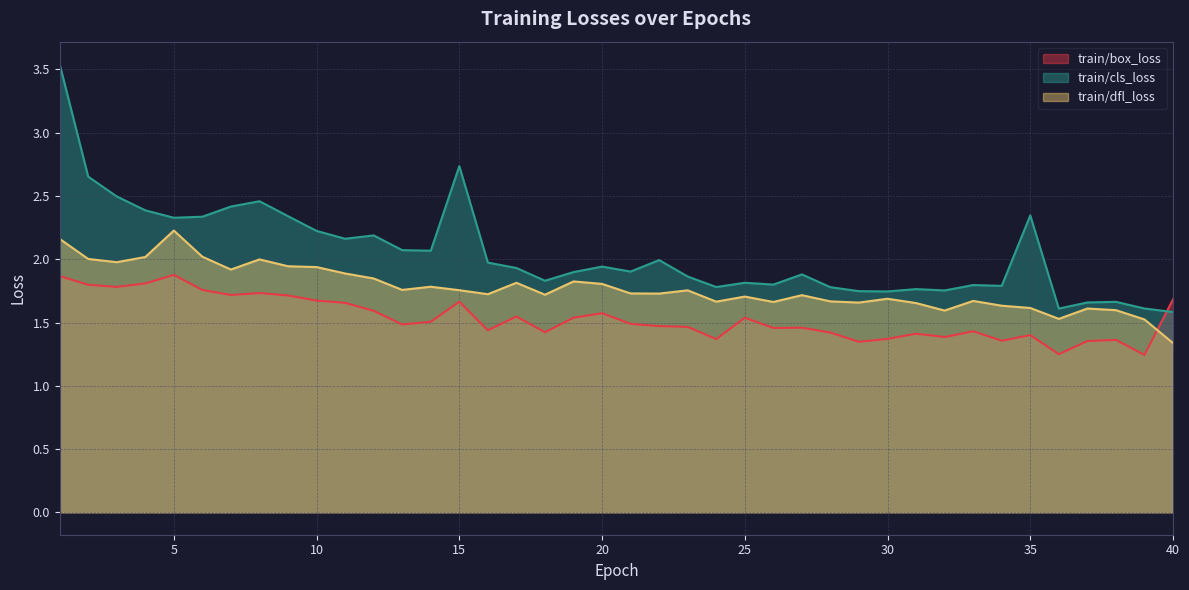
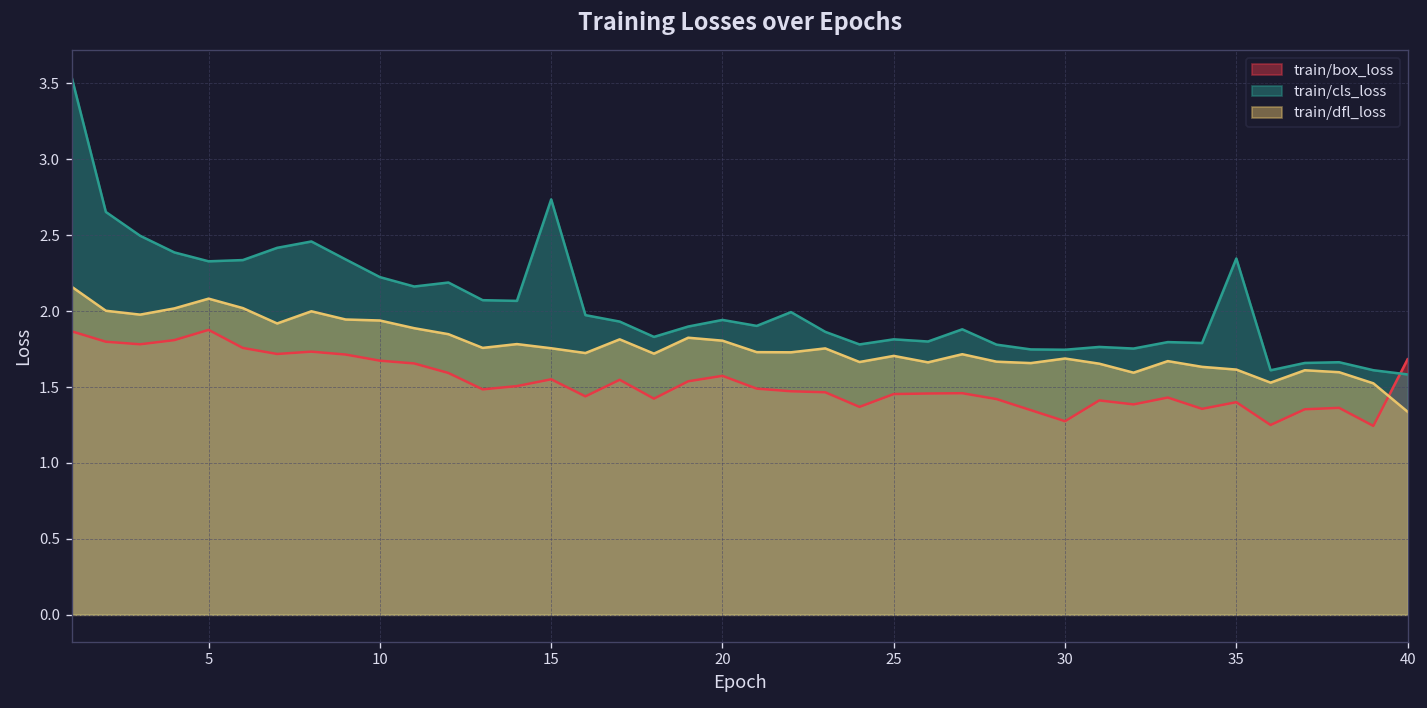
train/dfl_loss, 5: 2.23 -> 2.08
train/box_loss, 15: 1.66 -> 1.55
train/box_loss, 25: 1.54 -> 1.45
train/box_loss, 30: 1.37 -> 1.27
